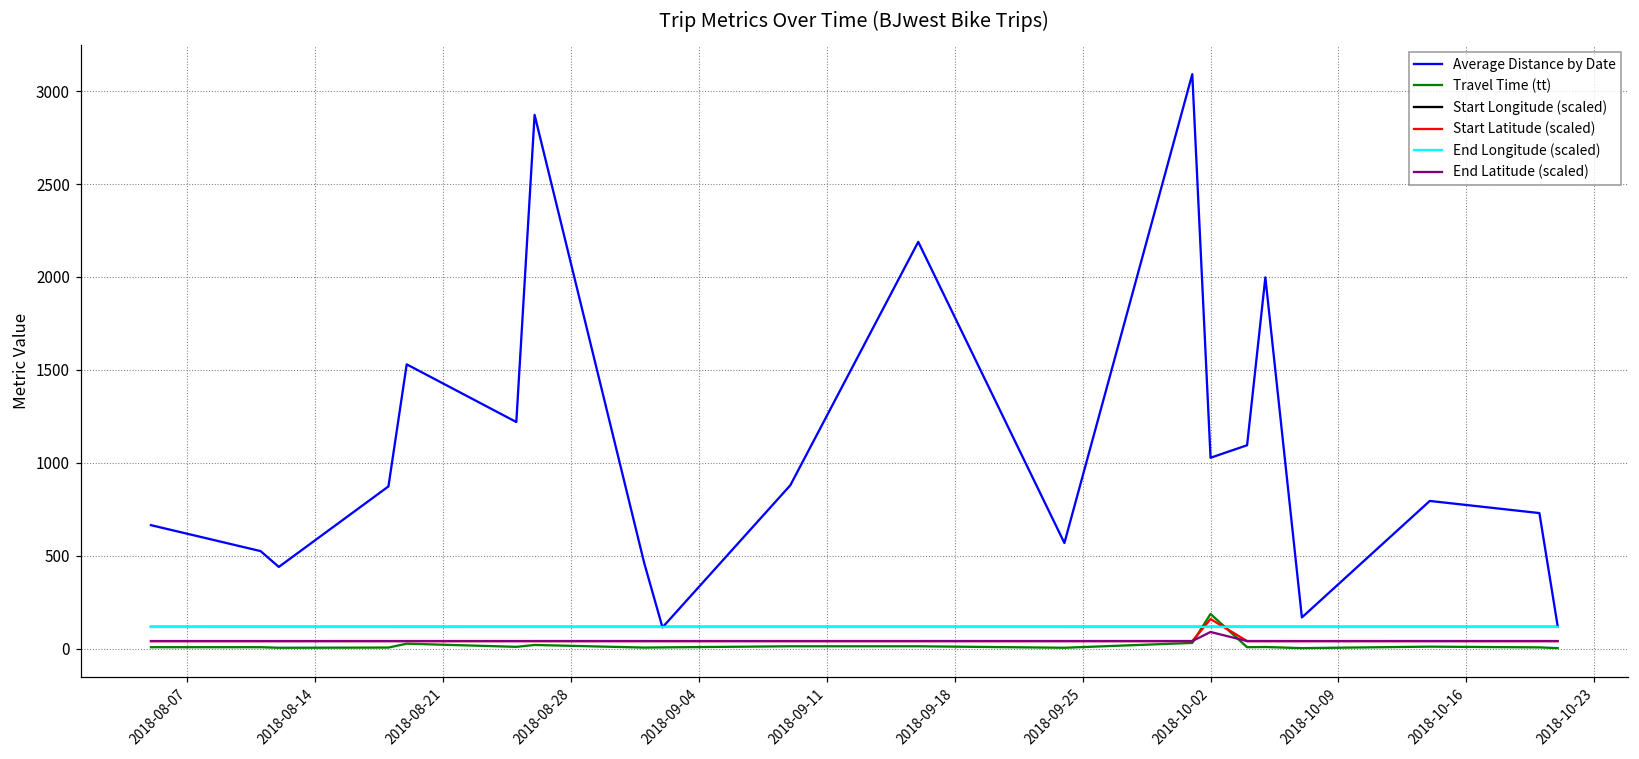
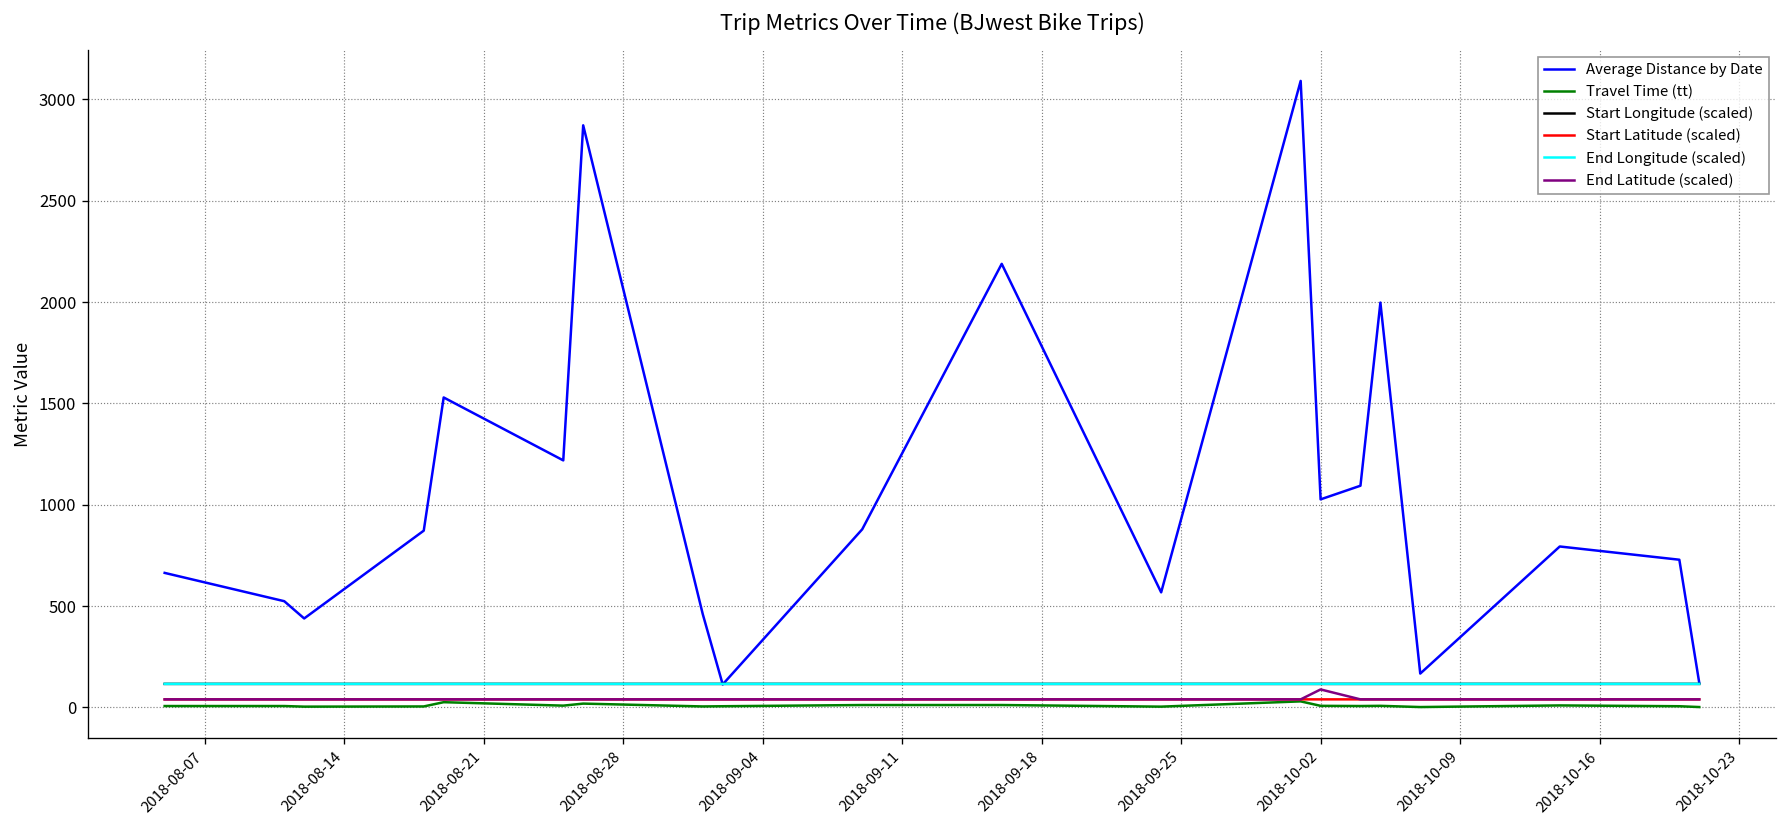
Travel Time (tt), 2018-10-02: 190 -> 10
Start Latitude (scaled), 2018-10-02: 160 -> 40
